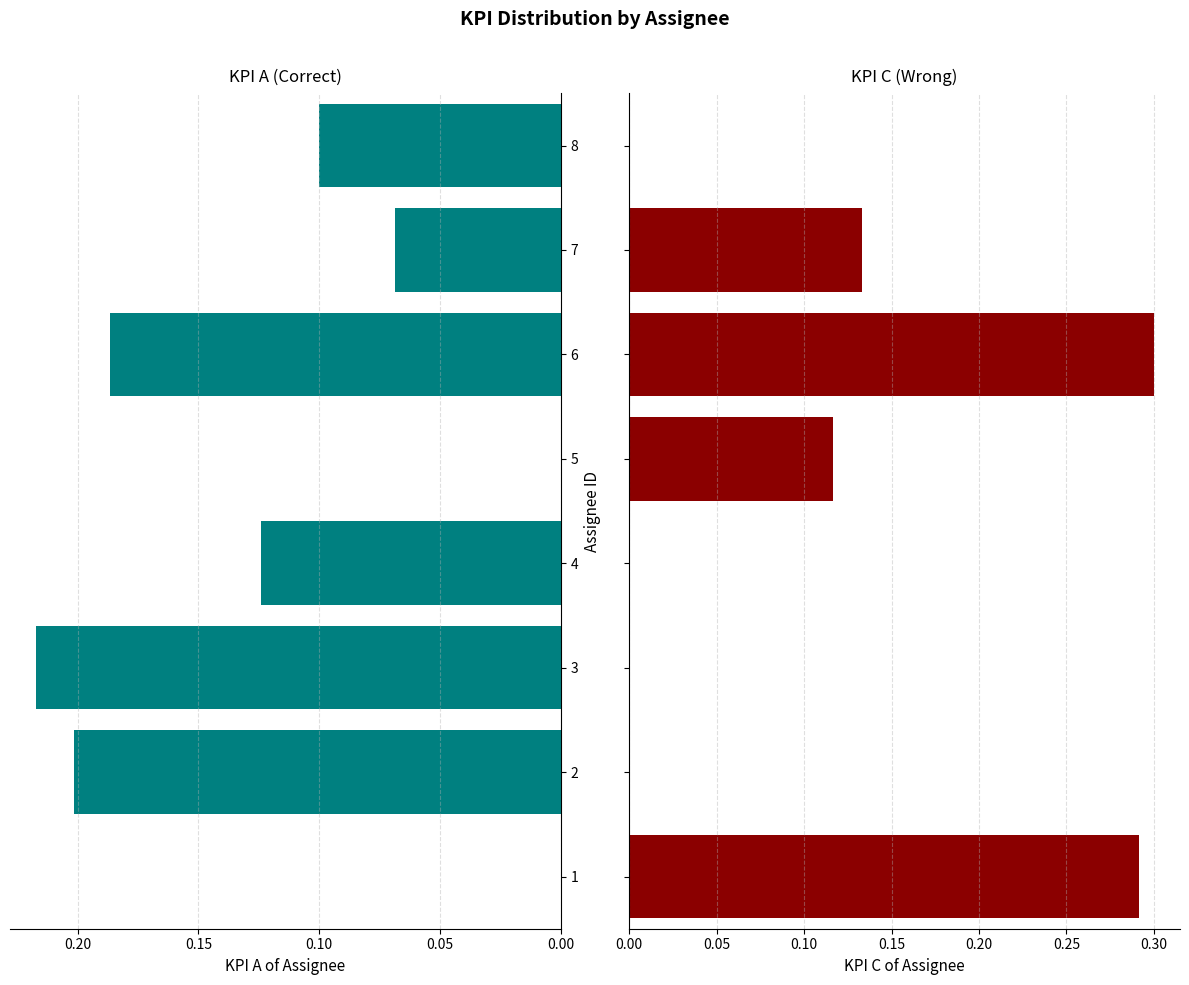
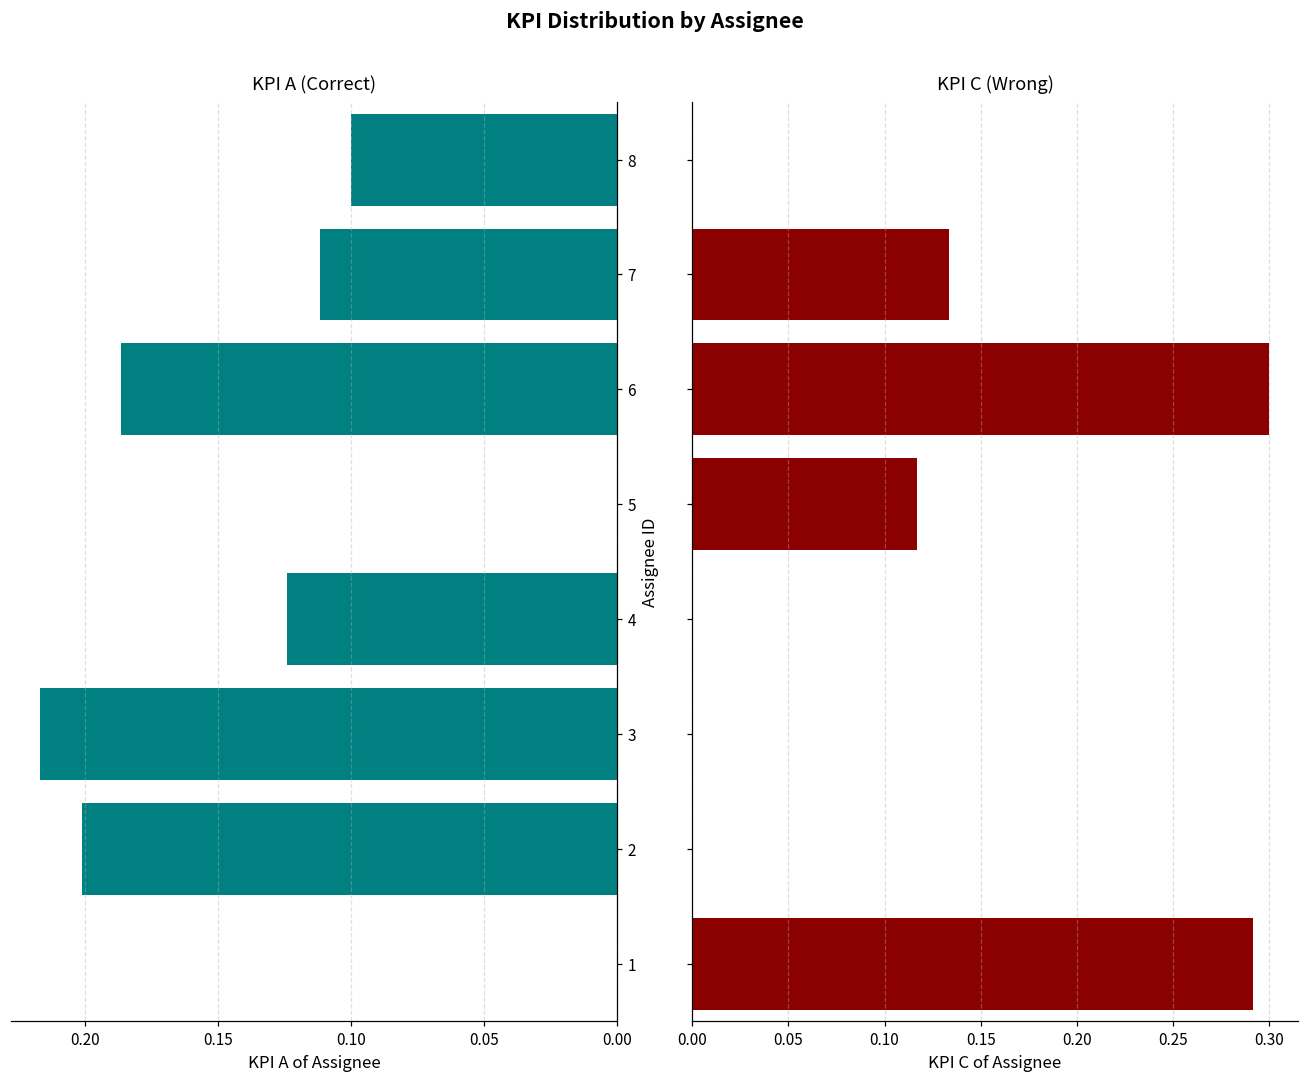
KPI A (Correct), 7: 0.069 -> 0.112
